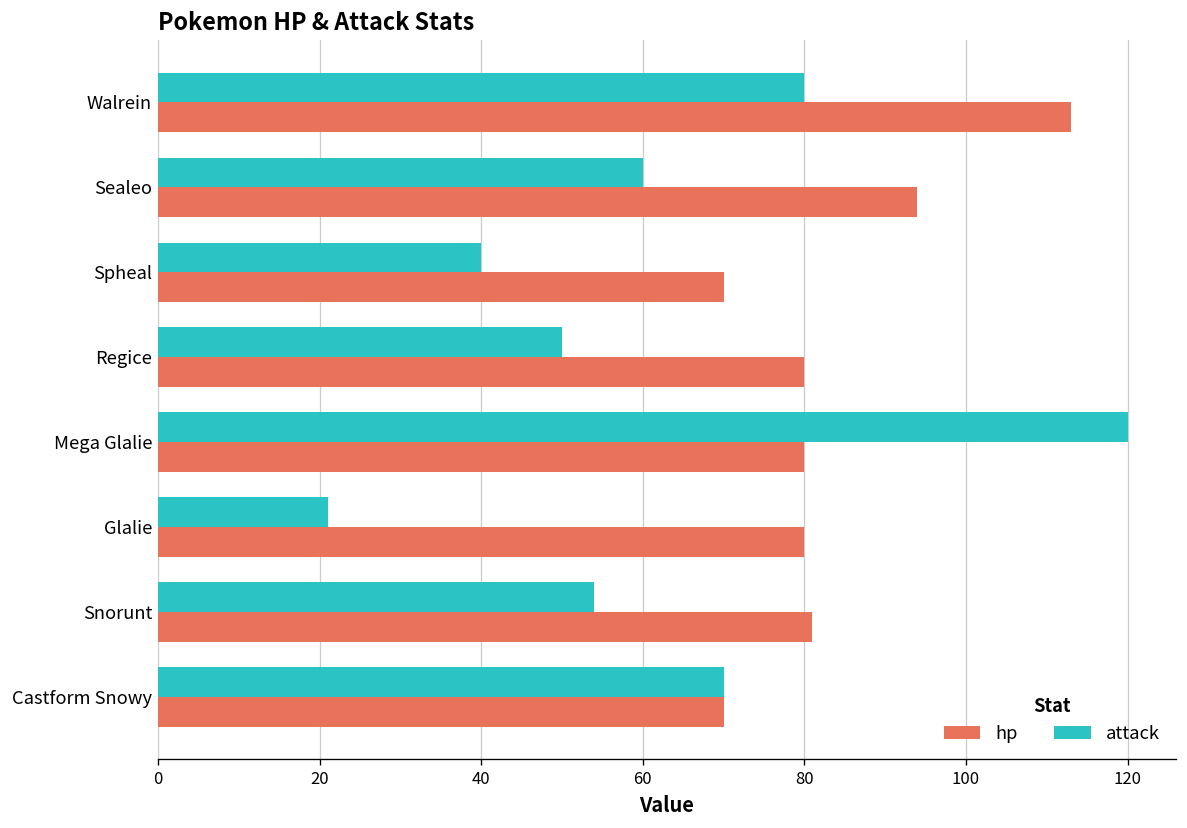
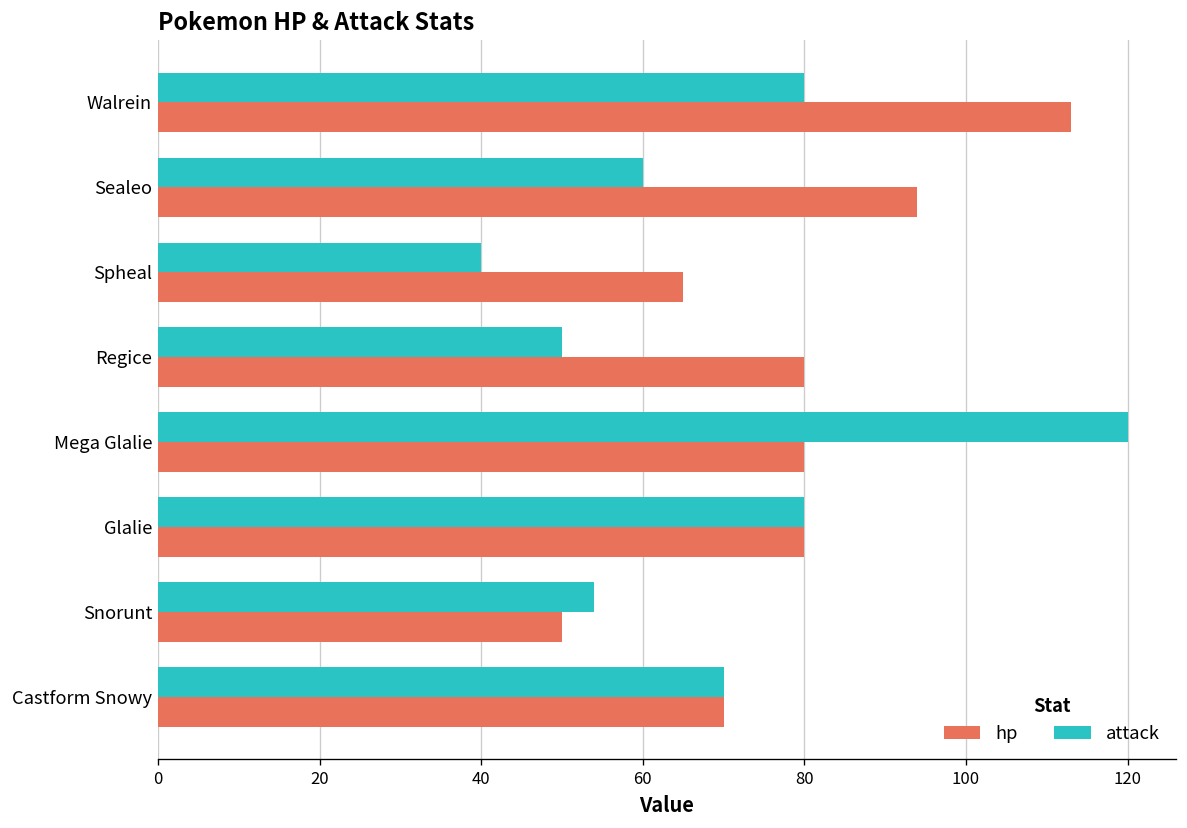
hp, Spheal: 70 -> 65
attack, Glalie: 21 -> 80
hp, Snorunt: 81 -> 50
